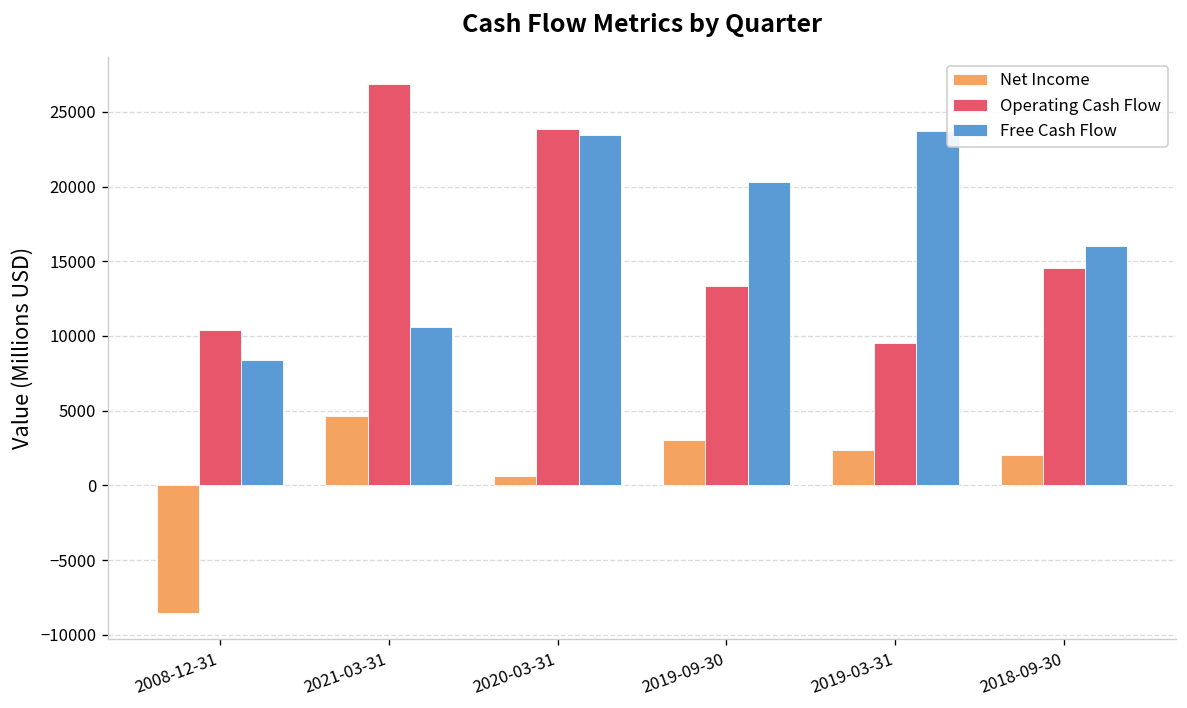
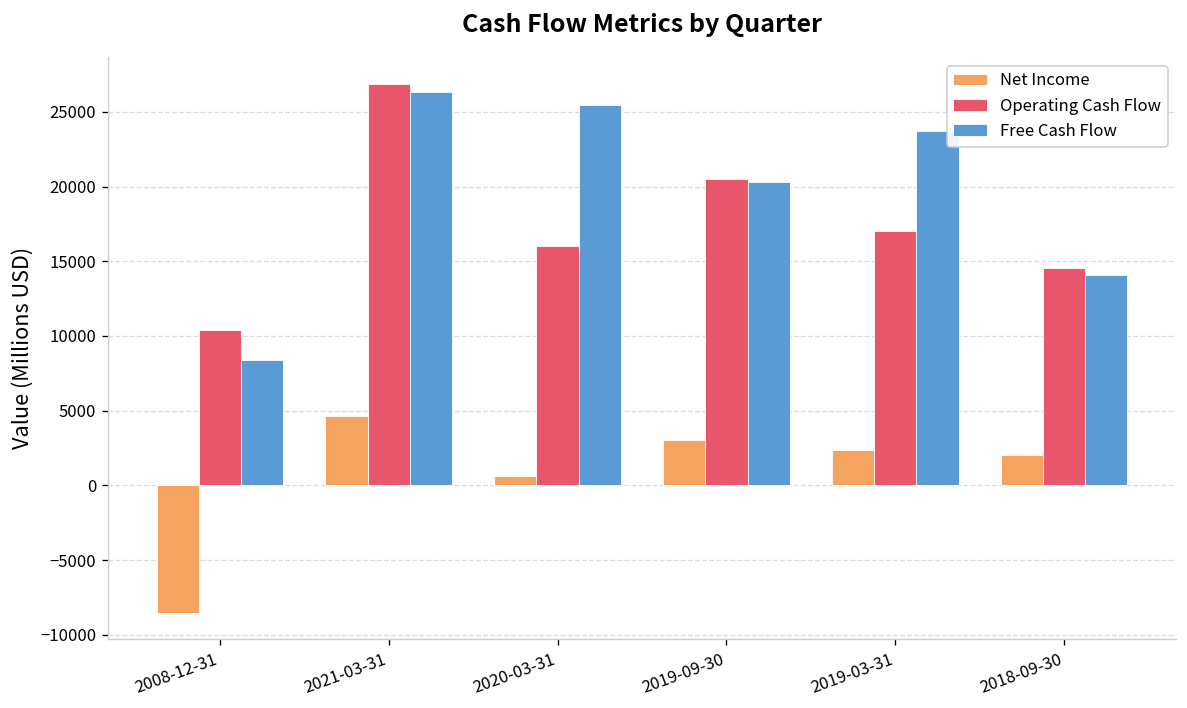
Free Cash Flow, 2021-03-31: 10600 -> 26400
Operating Cash Flow, 2020-03-31: 23800 -> 16000
Free Cash Flow, 2020-03-31: 23500 -> 25500
Operating Cash Flow, 2019-09-30: 13300 -> 20500
Operating Cash Flow, 2019-03-31: 9500 -> 17000
Free Cash Flow, 2018-09-30: 16000 -> 14100
